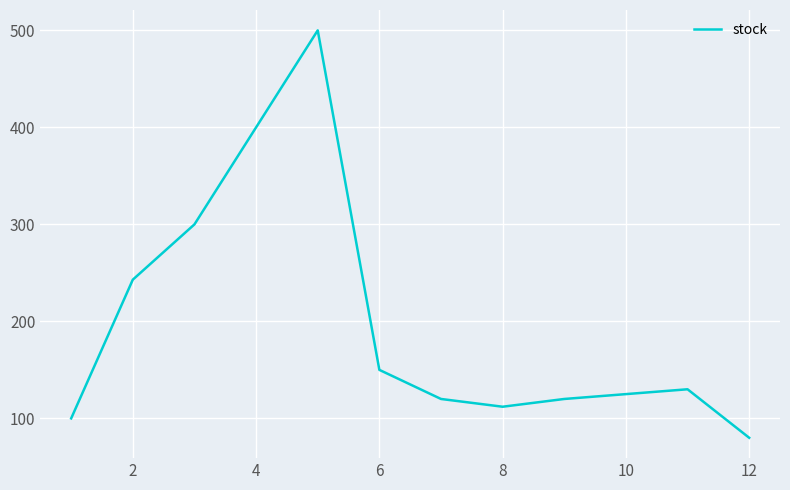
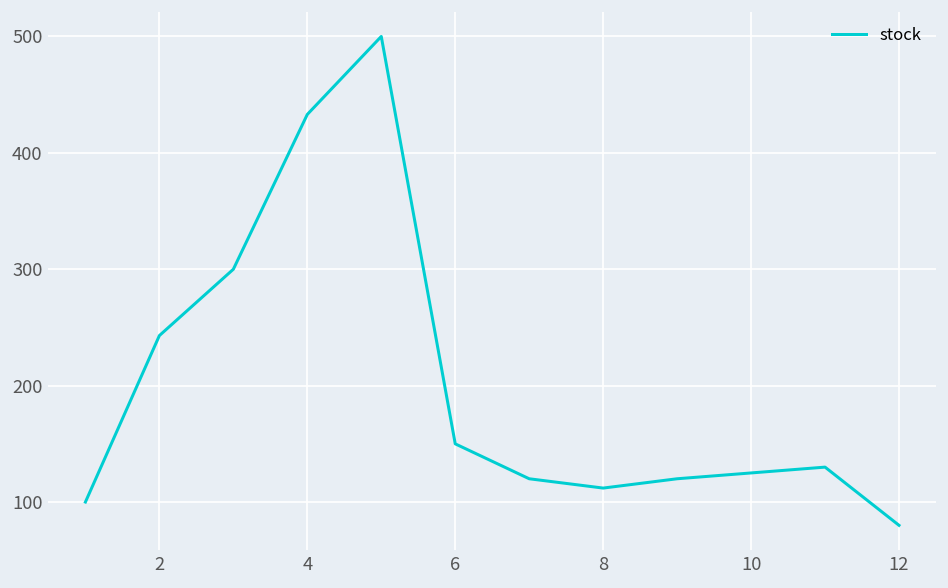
4: 400 -> 430
